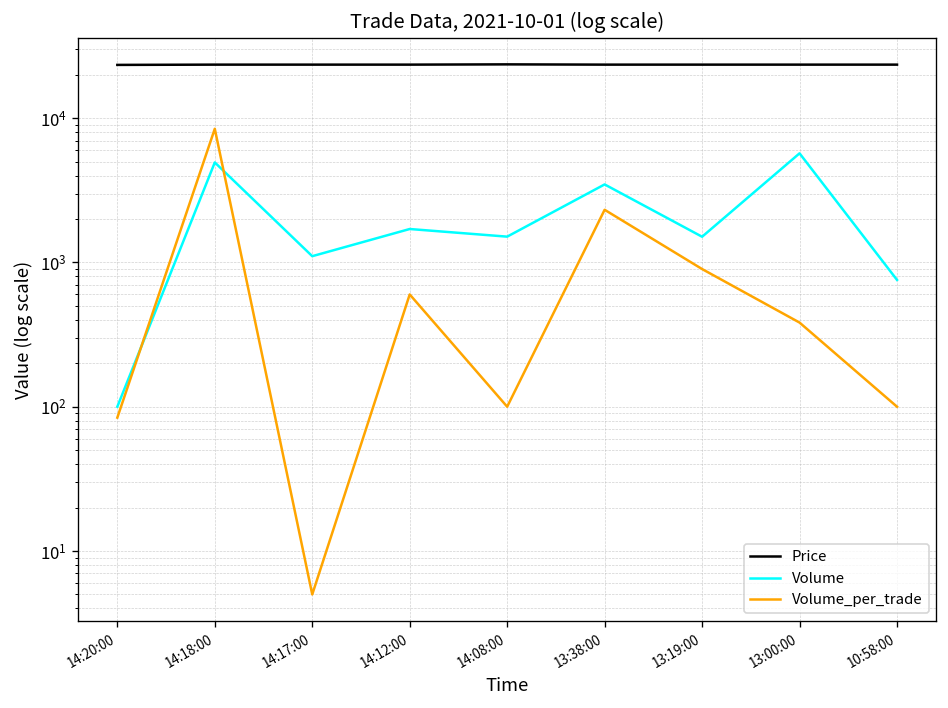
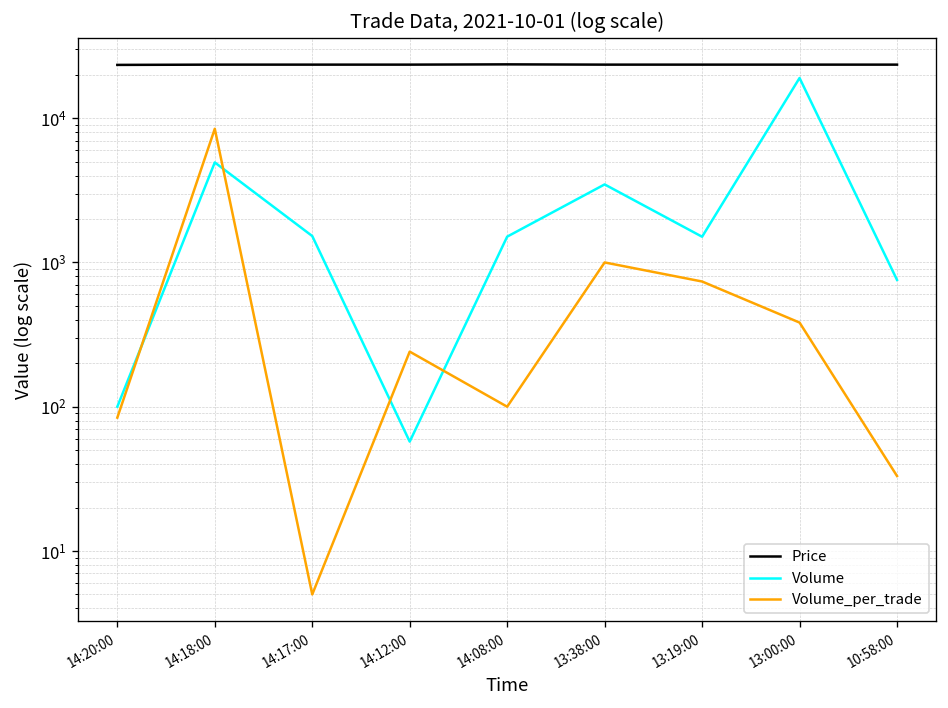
Volume, 14:17:00: 1100 -> 1500
Volume, 14:12:00: 1700 -> 60
Volume_per_trade, 14:12:00: 600 -> 240
Volume_per_trade, 13:38:00: 2300 -> 1000
Volume_per_trade, 13:19:00: 900 -> 700
Volume, 13:00:00: 6000 -> 19000
Volume_per_trade, 10:58:00: 100 -> 33
